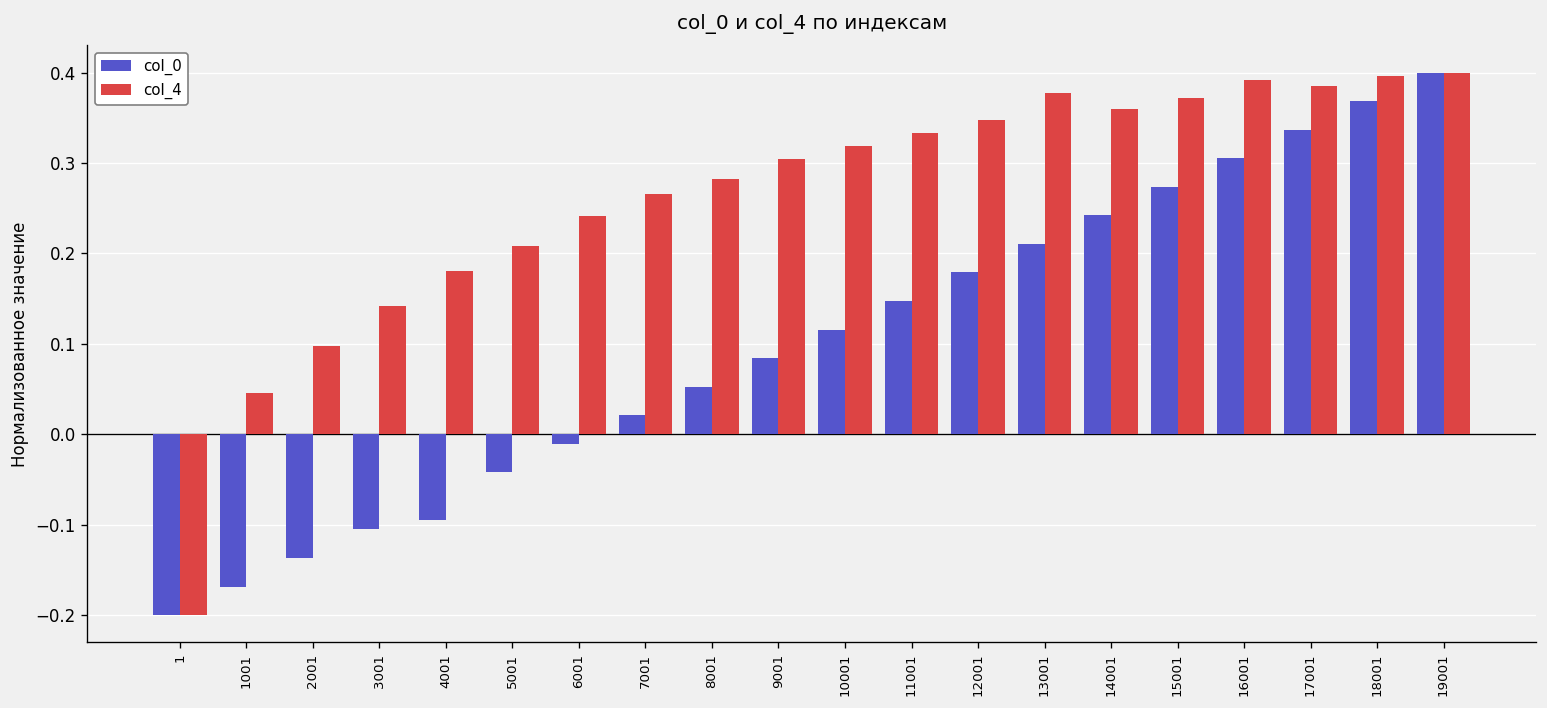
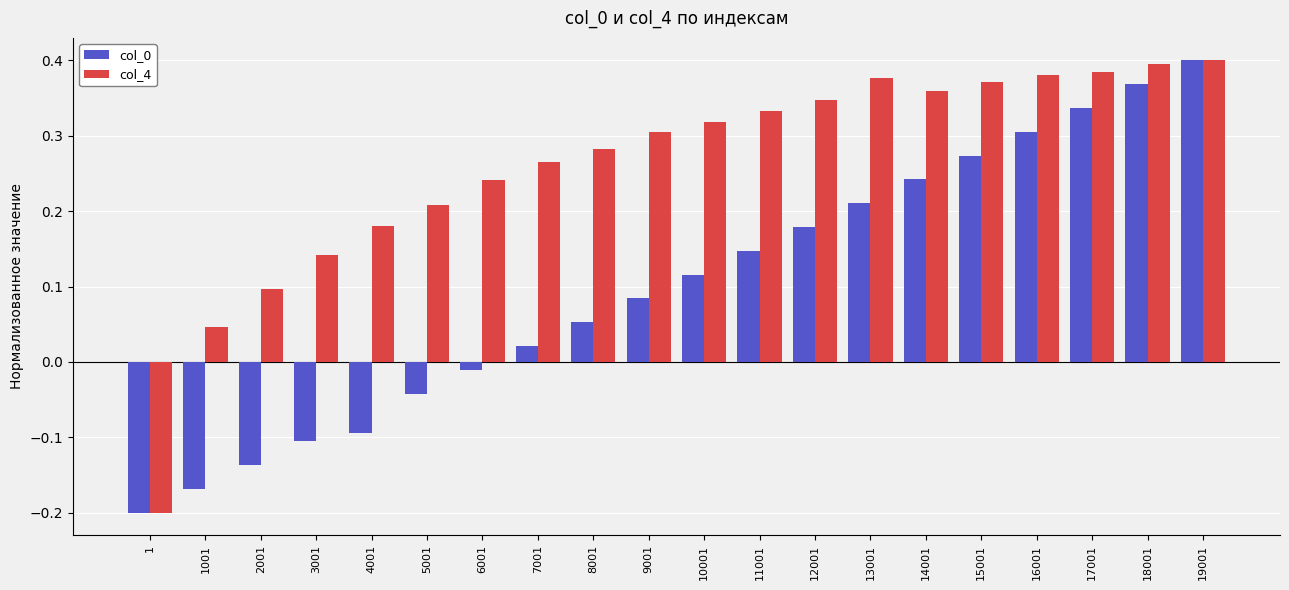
col_4, 16001: 0.39 -> 0.38
